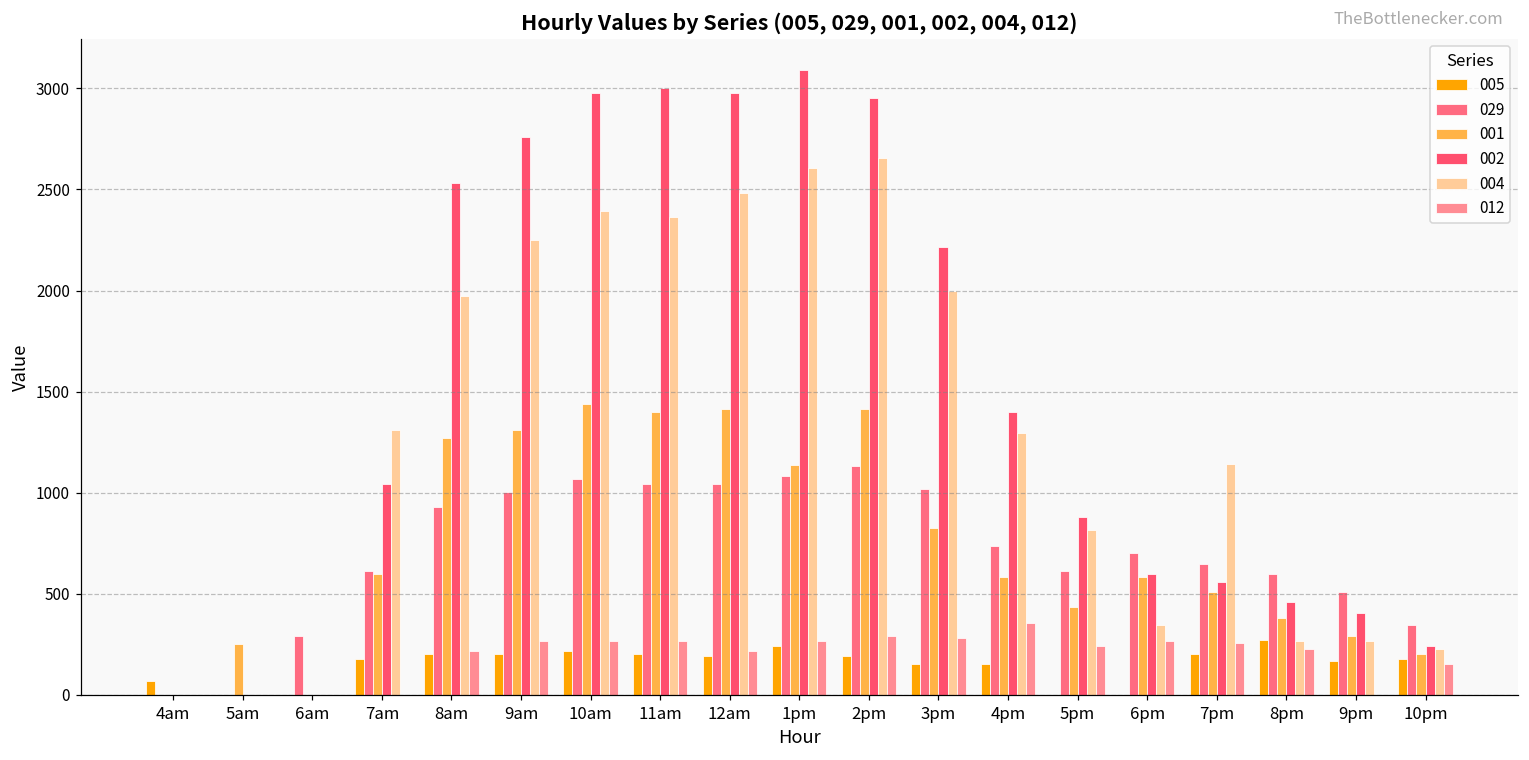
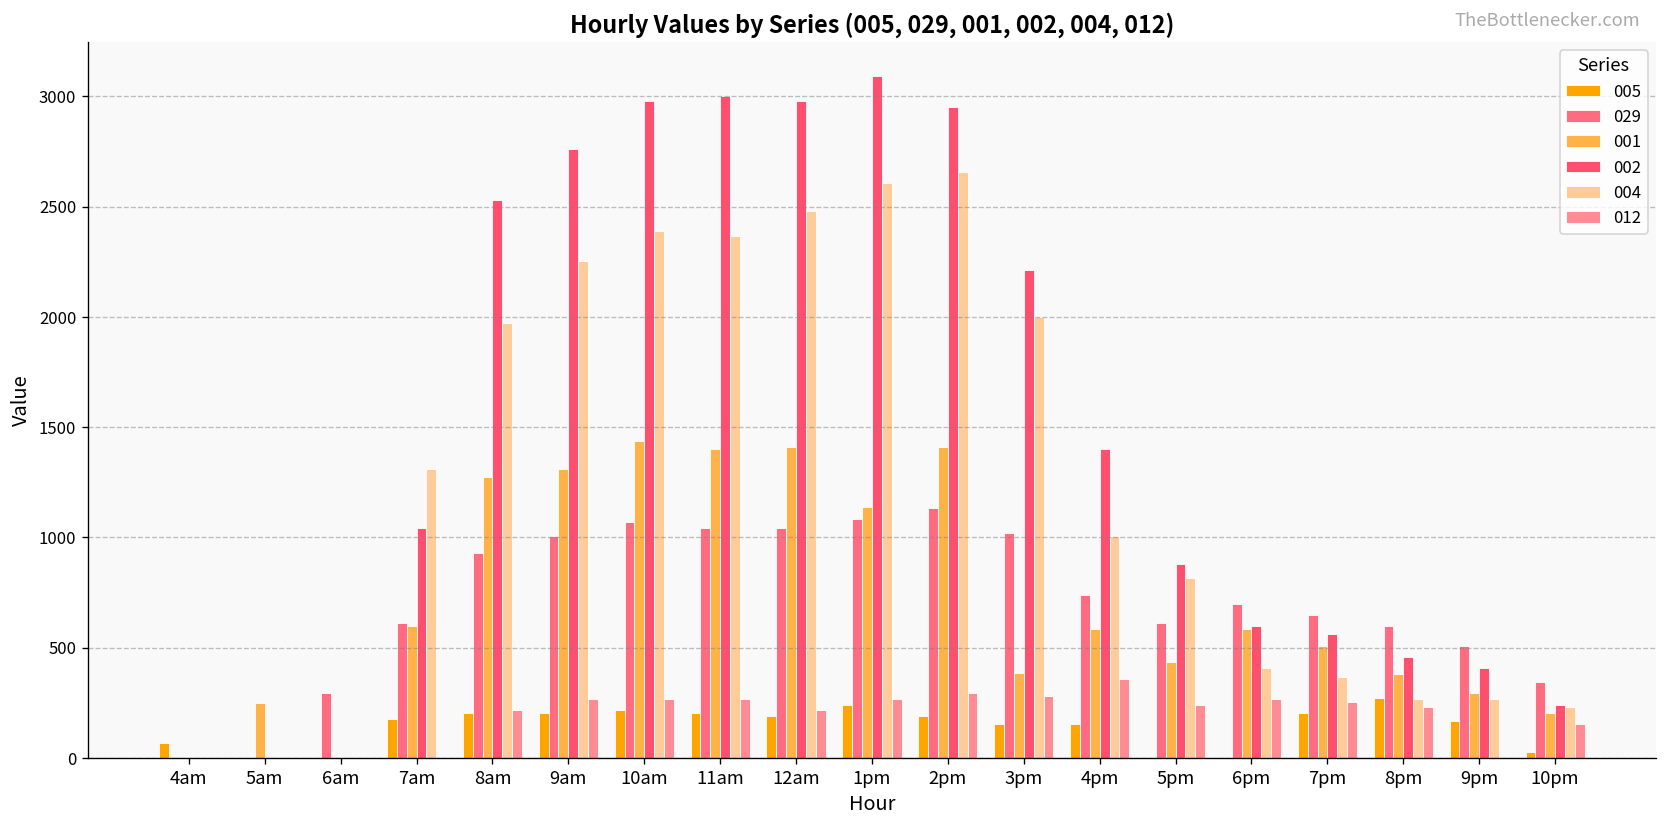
001, 3pm: 830 -> 390
004, 4pm: 1300 -> 1010
004, 6pm: 340 -> 410
004, 7pm: 1140 -> 370
005, 10pm: 180 -> 30
